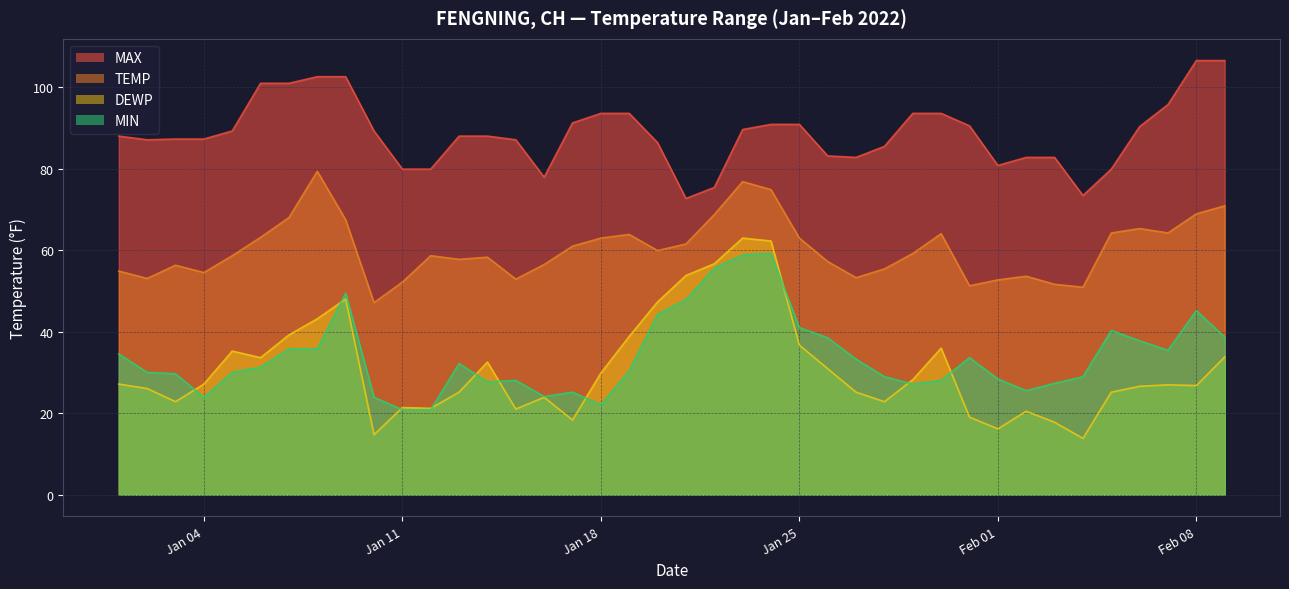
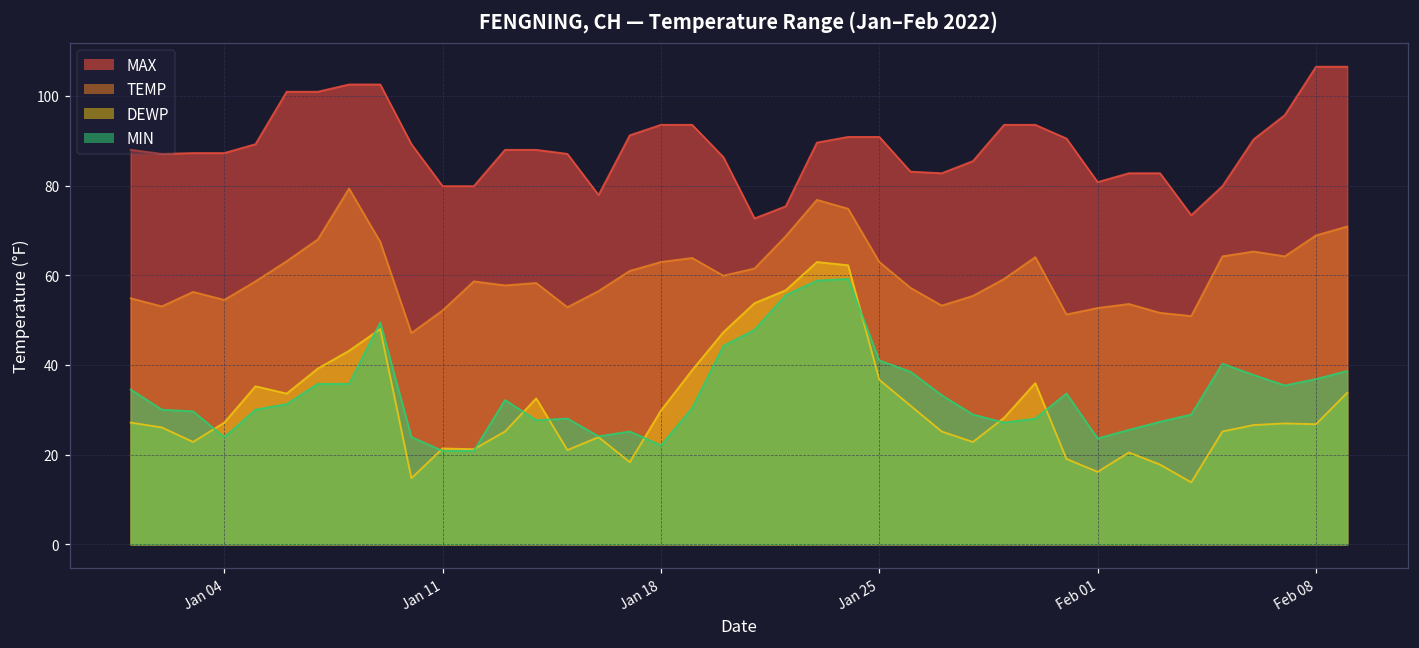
MIN, Feb 01: 28 -> 24
MIN, Feb 08: 45 -> 37
